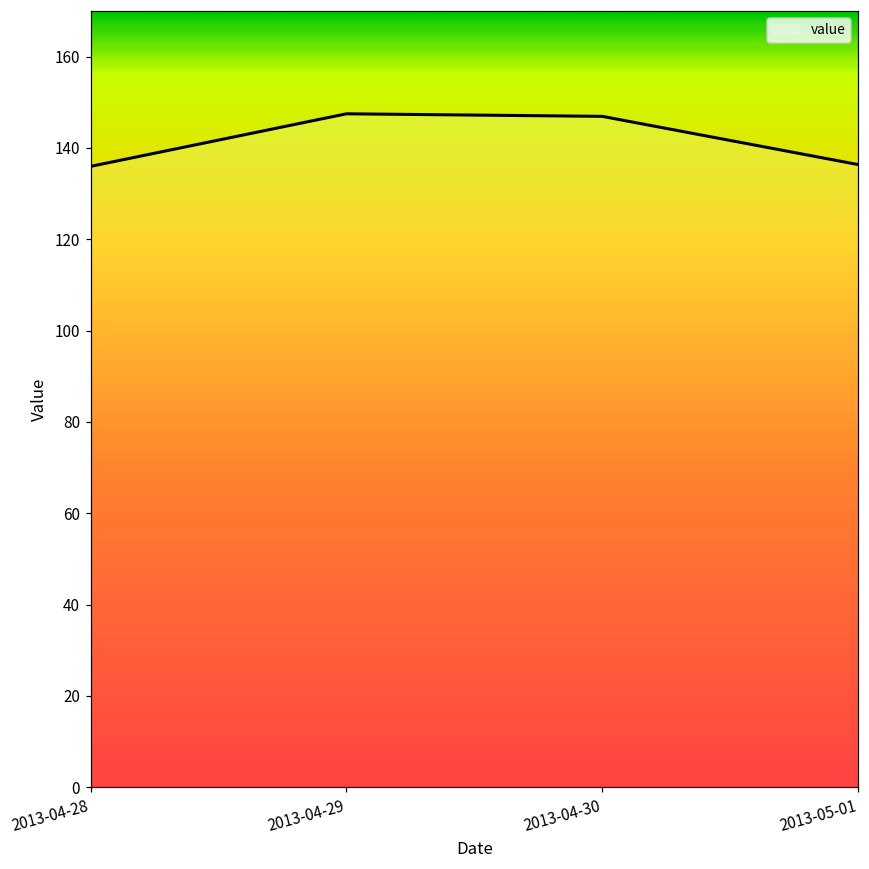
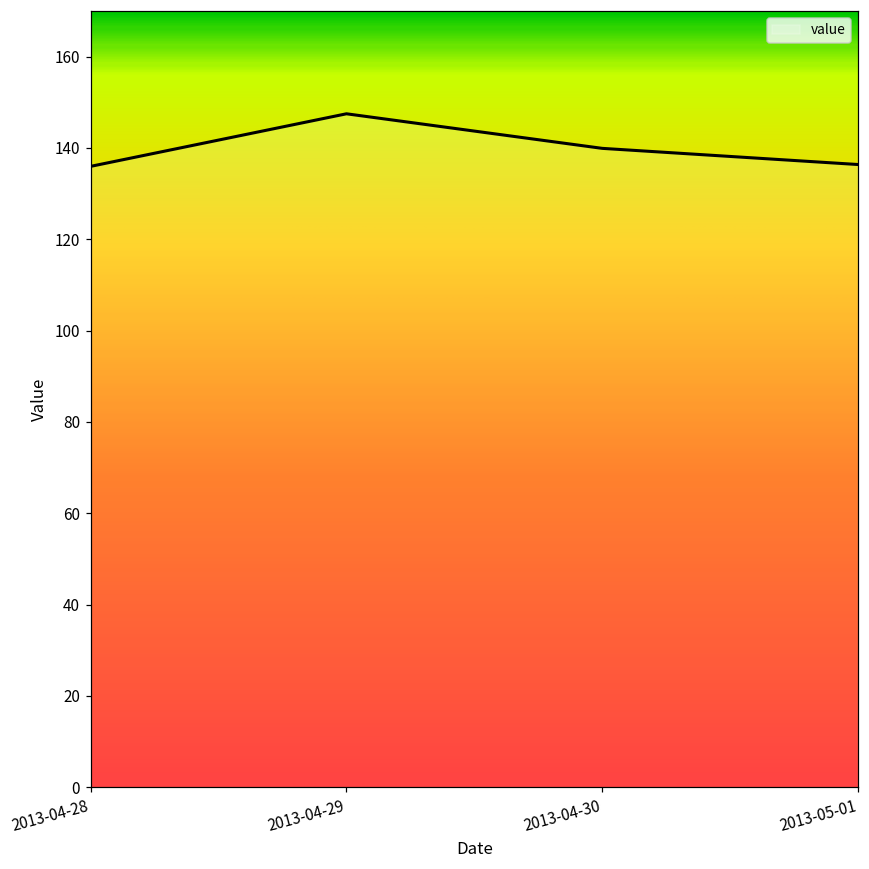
2013-04-30: 147 -> 140
